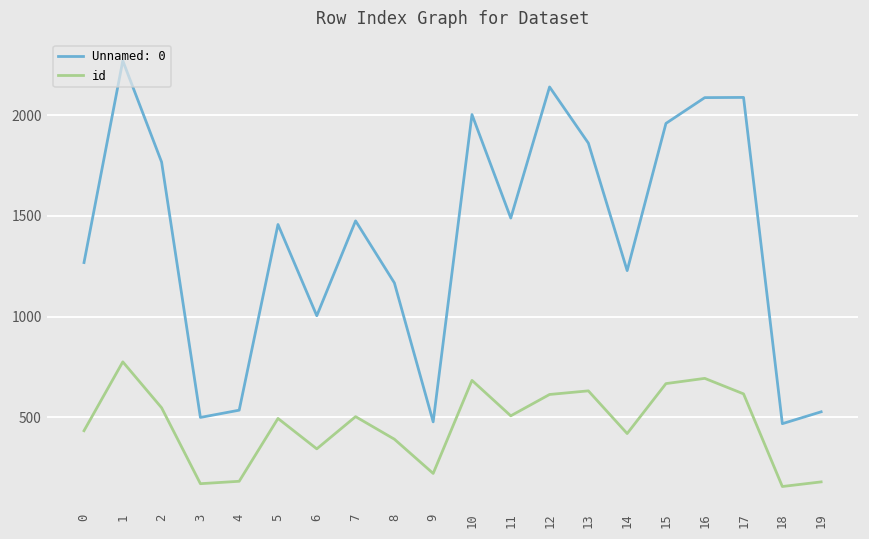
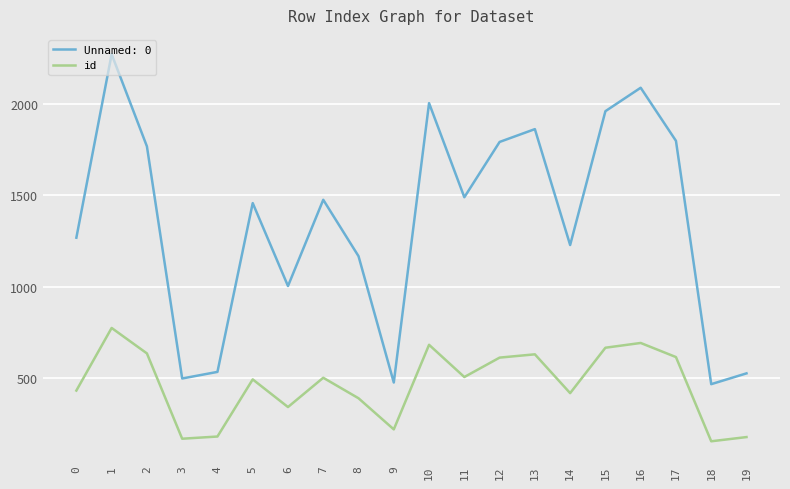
id, 2: 550 -> 640
Unnamed: 0, 12: 2140 -> 1790
Unnamed: 0, 17: 2090 -> 1800
